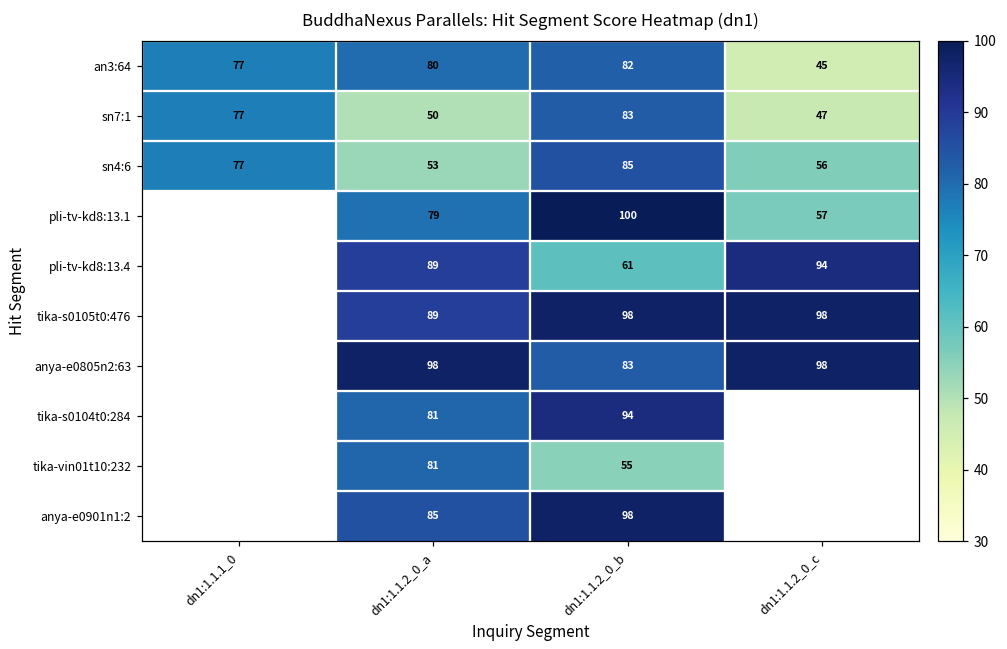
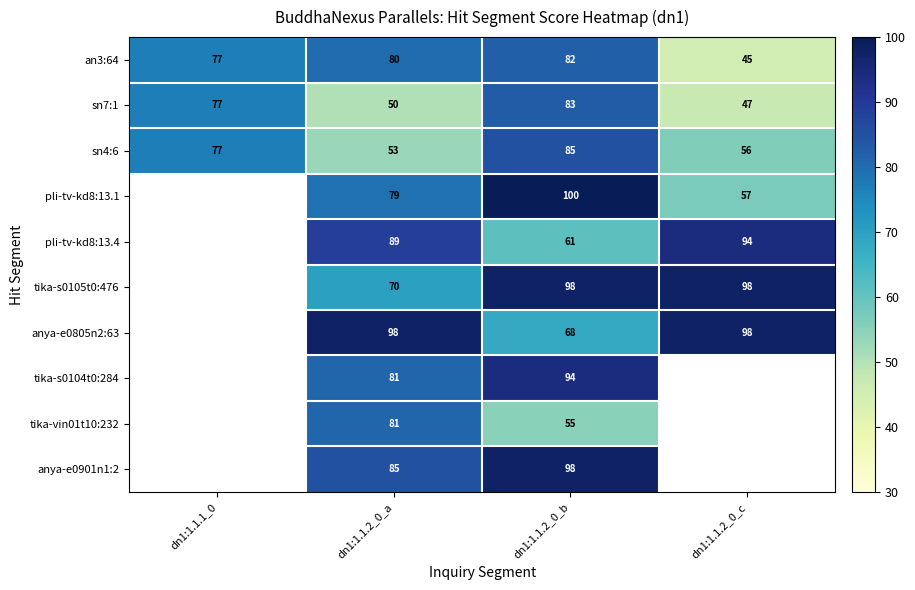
tika-s0105t0:476, dn1:1.1.2_0_a: 89 -> 70
anya-e0805n2:63, dn1:1.1.2_0_b: 83 -> 68
